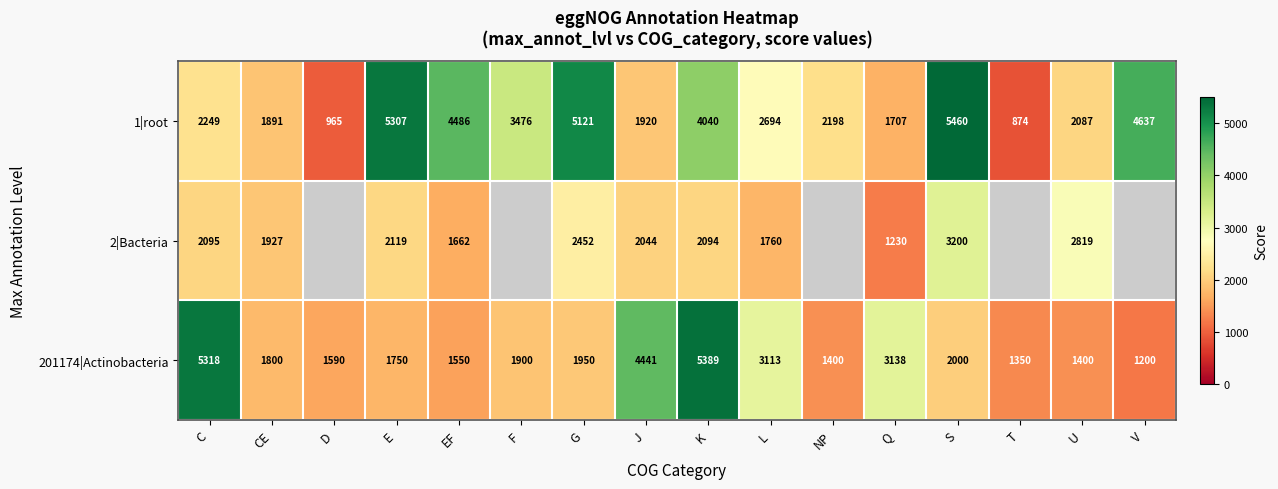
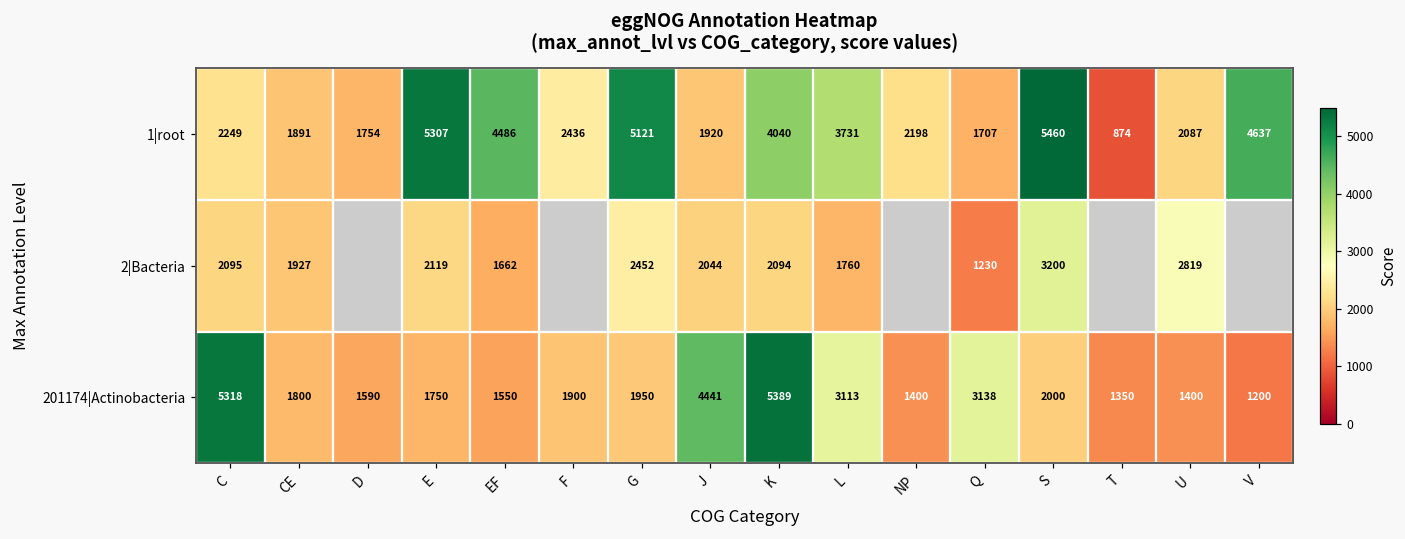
1|root, D: 965 -> 1754
1|root, F: 3476 -> 2436
1|root, L: 2694 -> 3731
